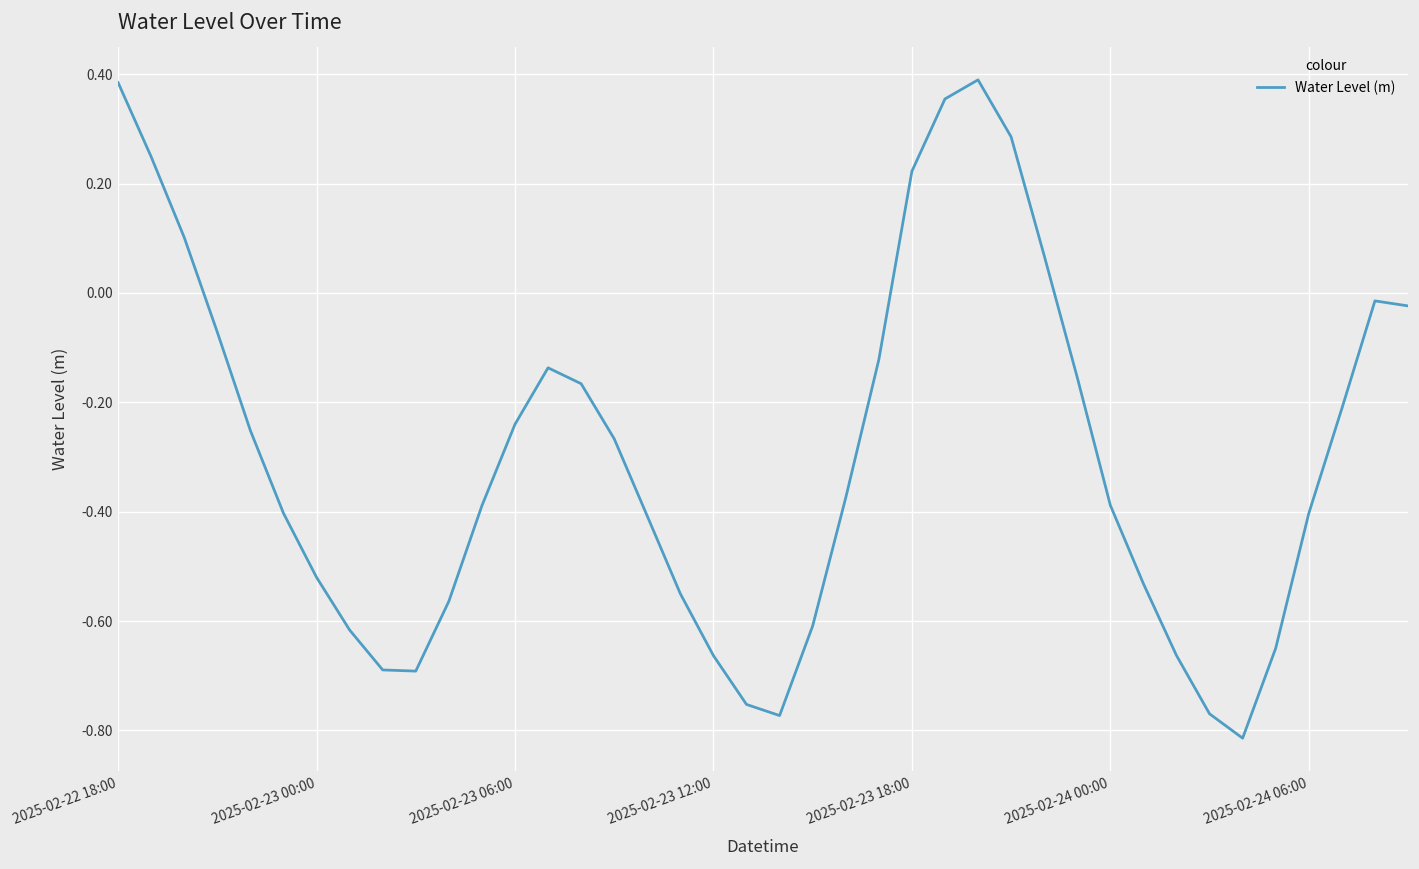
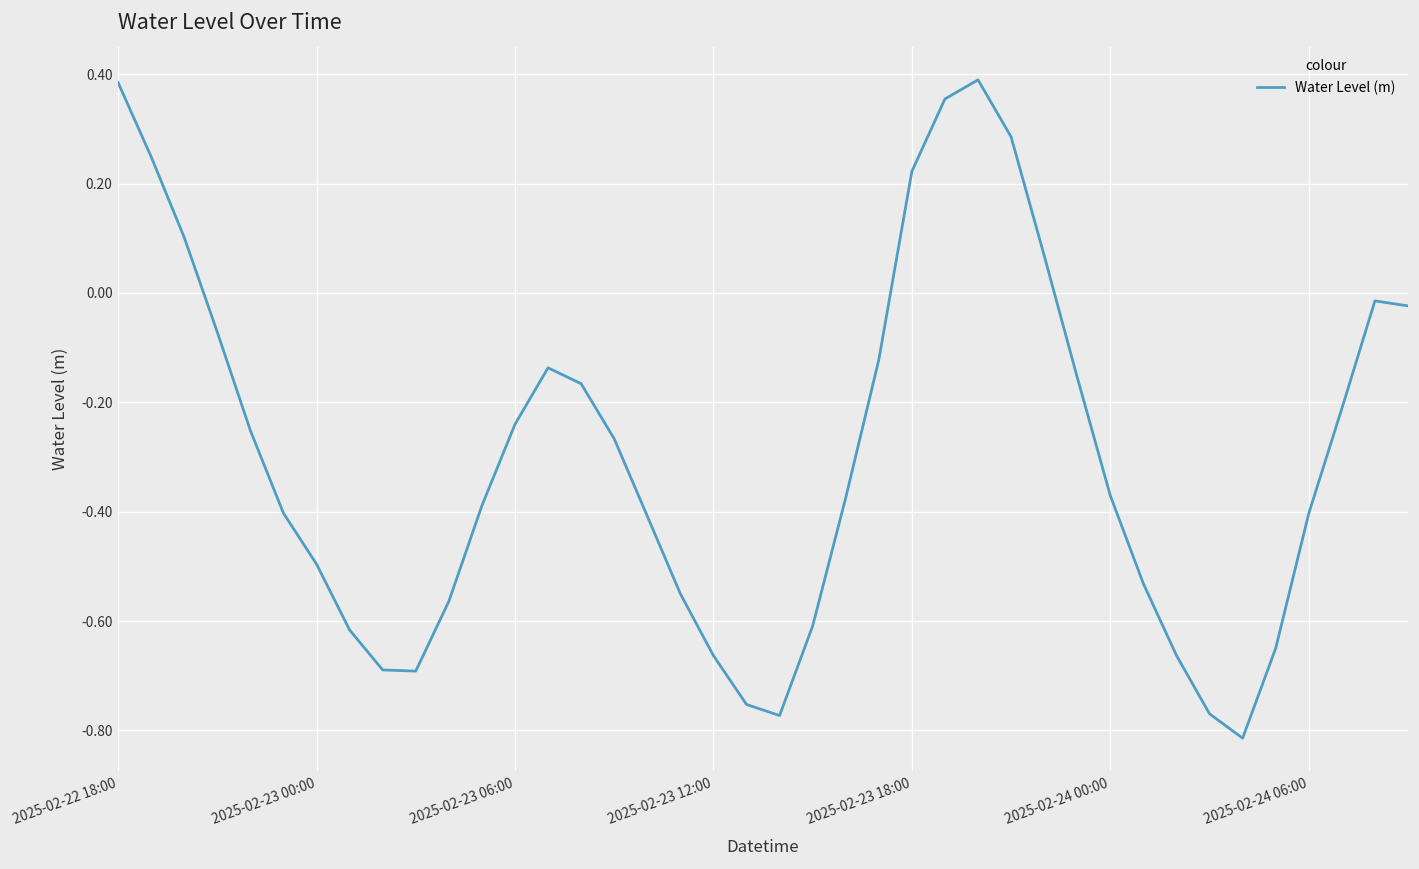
2025-02-23 00:00: -0.52 -> -0.50
2025-02-24 00:00: -0.39 -> -0.37
